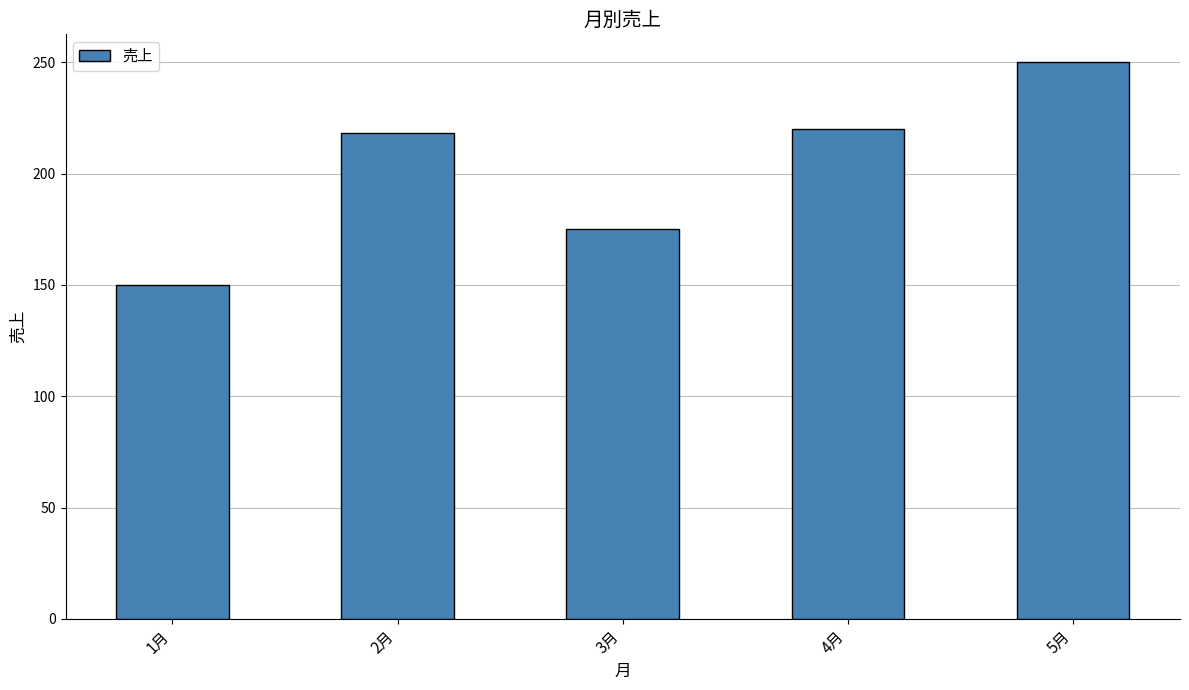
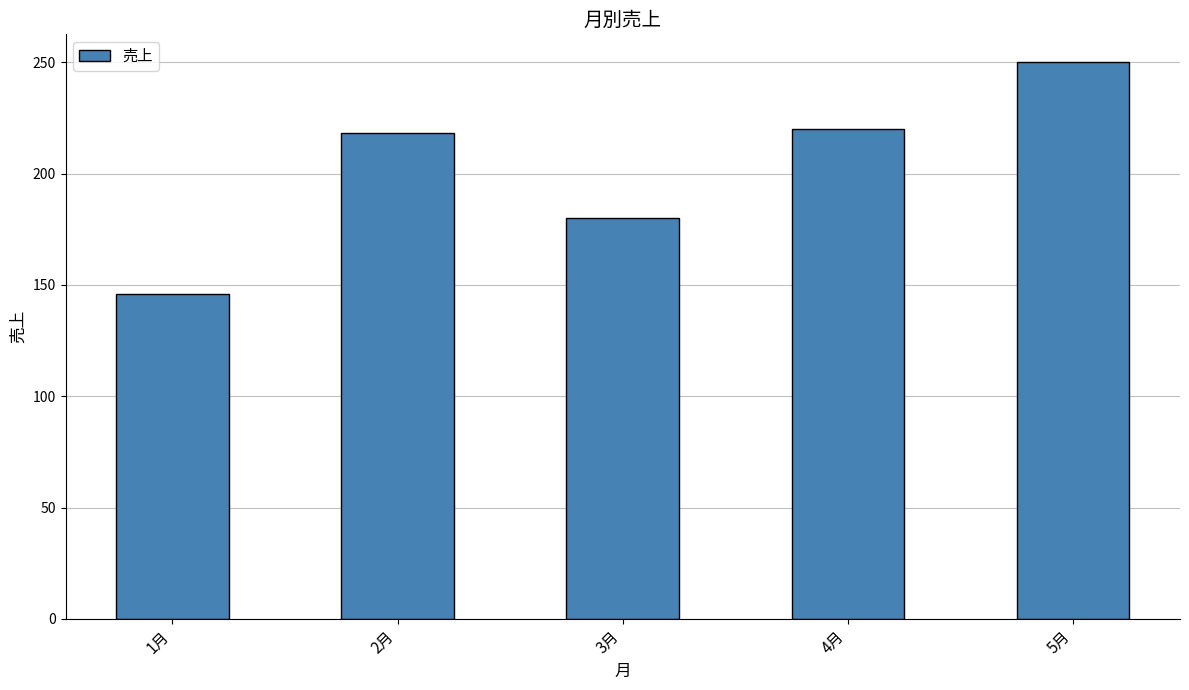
1月: 150 -> 146
3月: 175 -> 180
